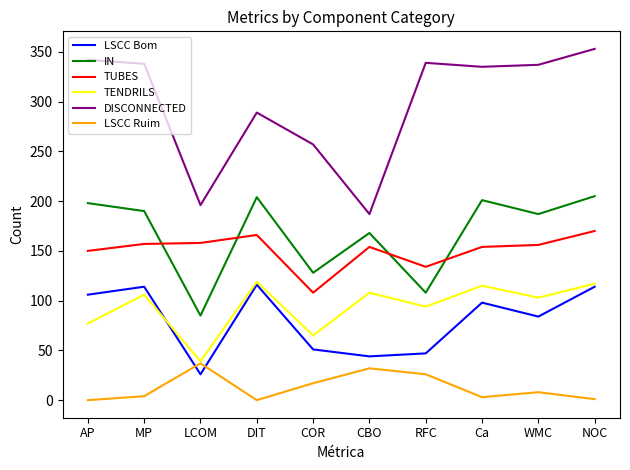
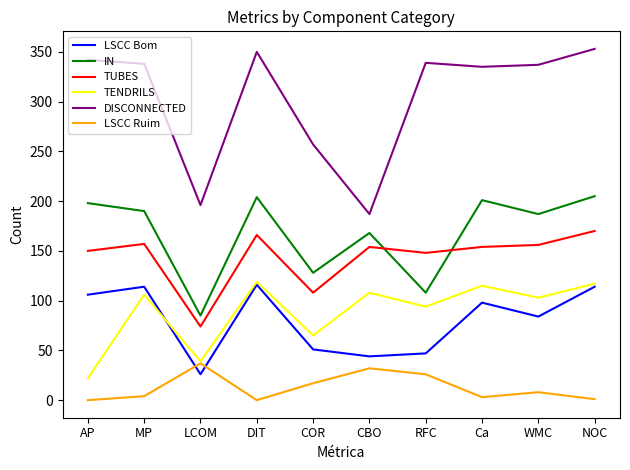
TENDRILS, AP: 80 -> 20
TUBES, LCOM: 160 -> 70
DISCONNECTED, DIT: 290 -> 350
TUBES, RFC: 130 -> 150
